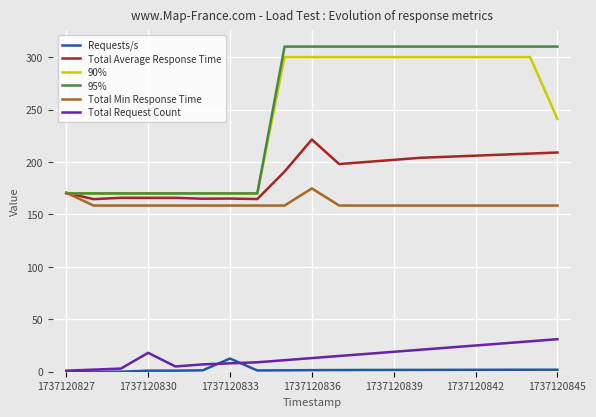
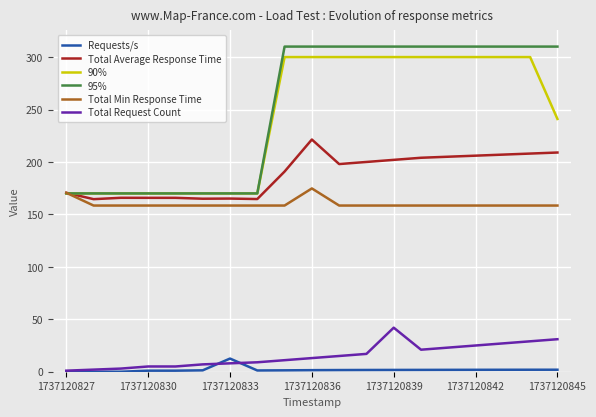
Total Request Count, 1737120830: 18 -> 5
Total Request Count, 1737120839: 19 -> 42
